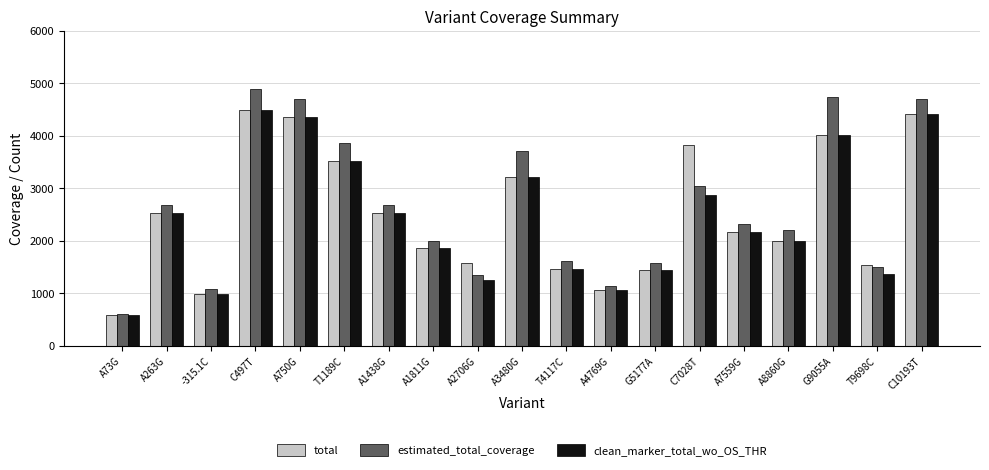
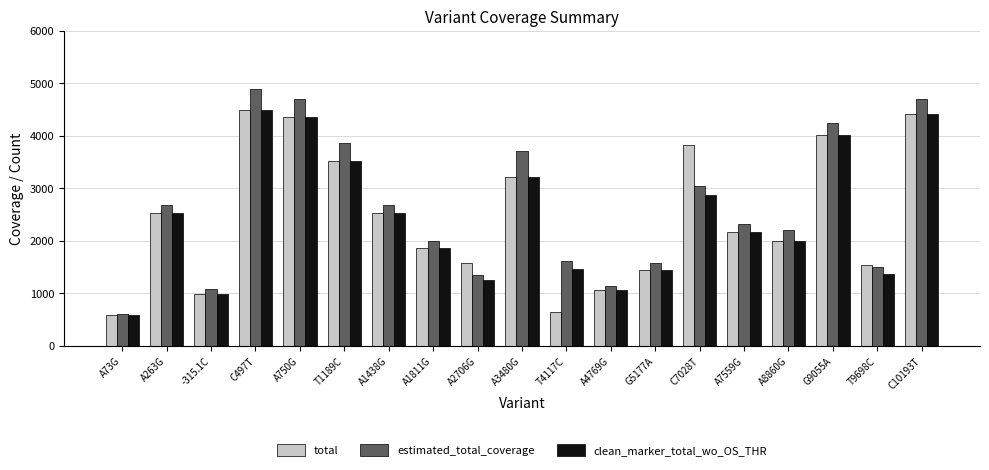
total, T4117C: 1500 -> 700
estimated_total_coverage, G9055A: 4700 -> 4200
